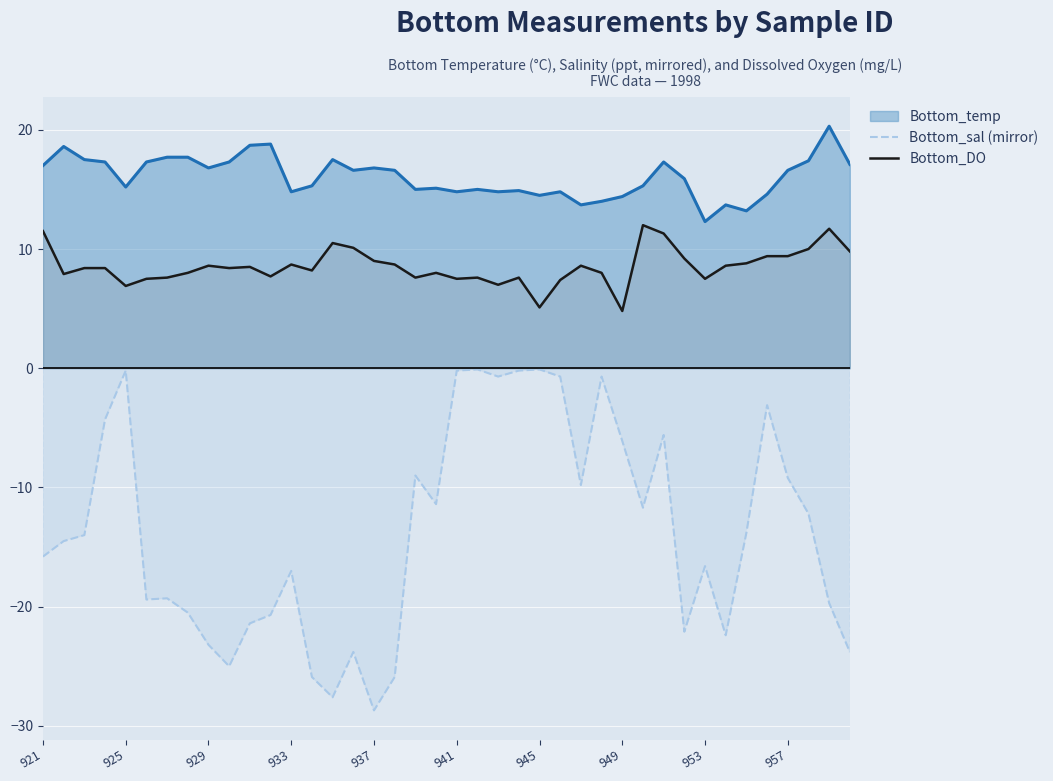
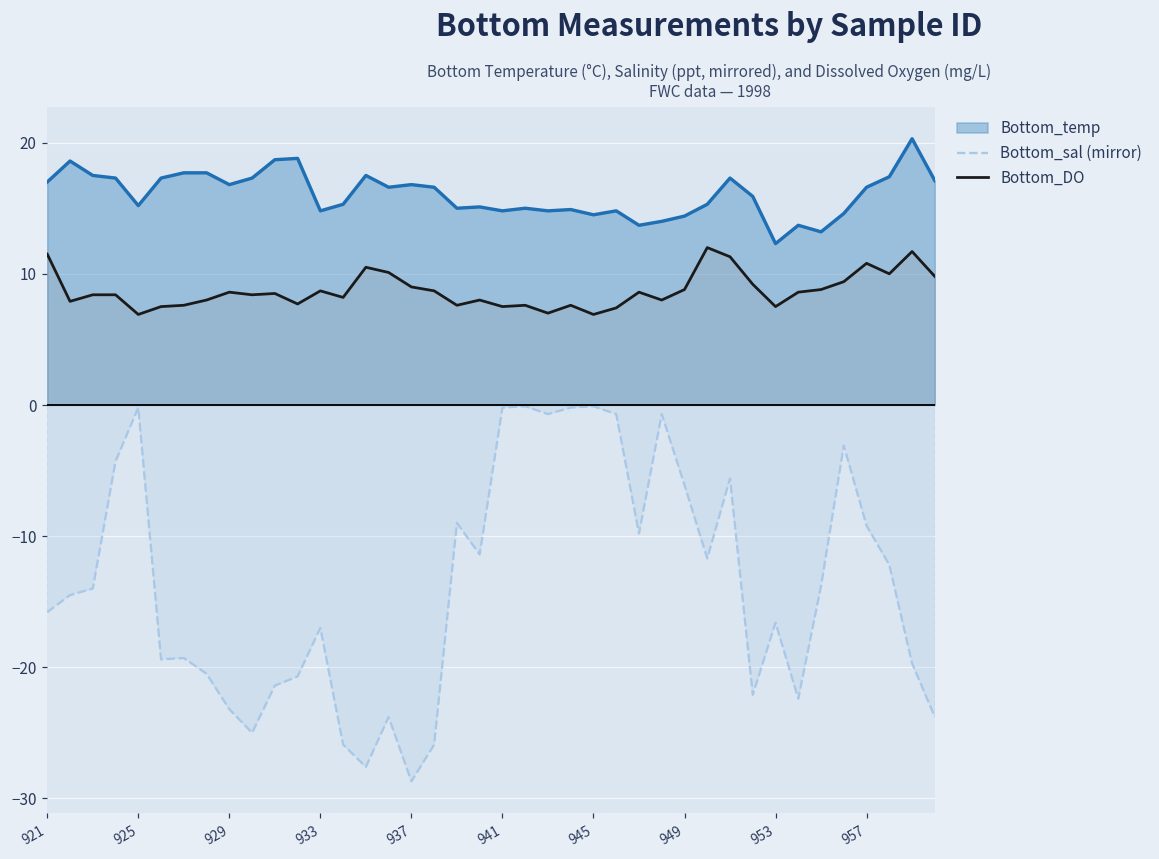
Bottom_DO, 945: 5.1 -> 6.9
Bottom_DO, 949: 4.8 -> 8.8
Bottom_DO, 957: 9.4 -> 10.8
